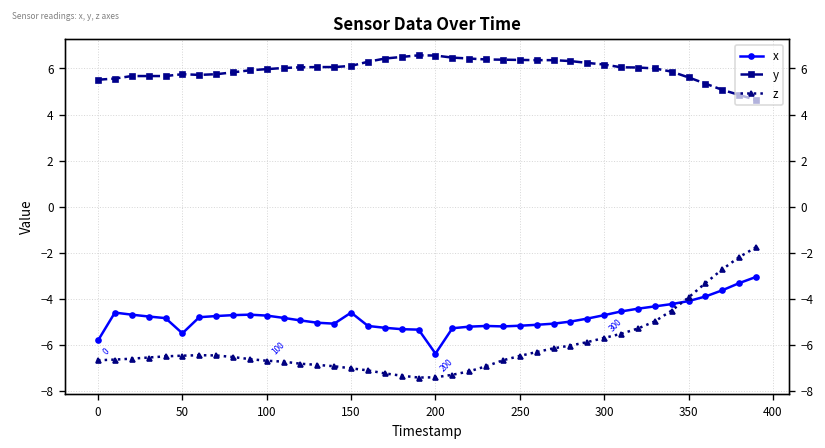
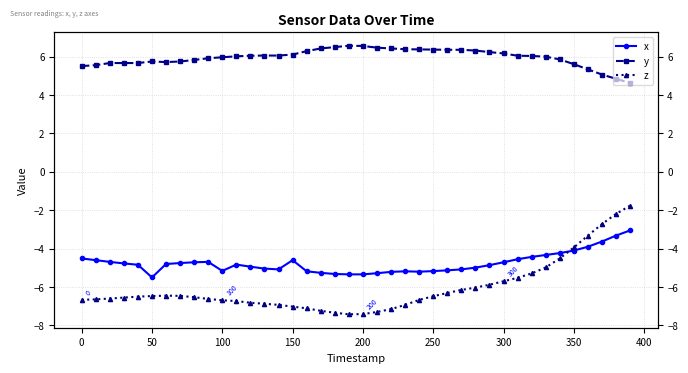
x, 0: -5.8 -> -4.5
x, 100: -4.7 -> -5.2
x, 200: -6.4 -> -5.3
